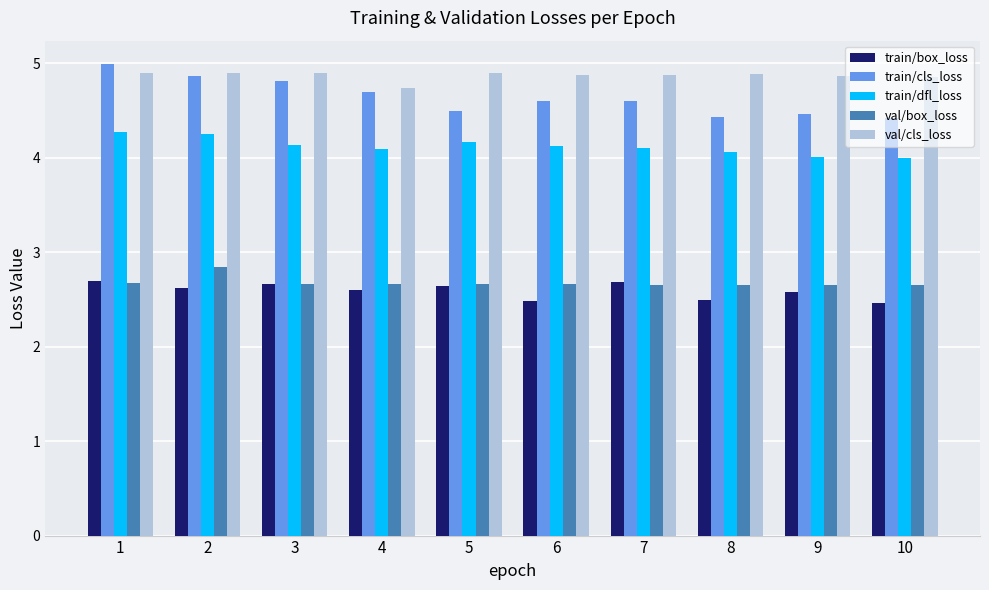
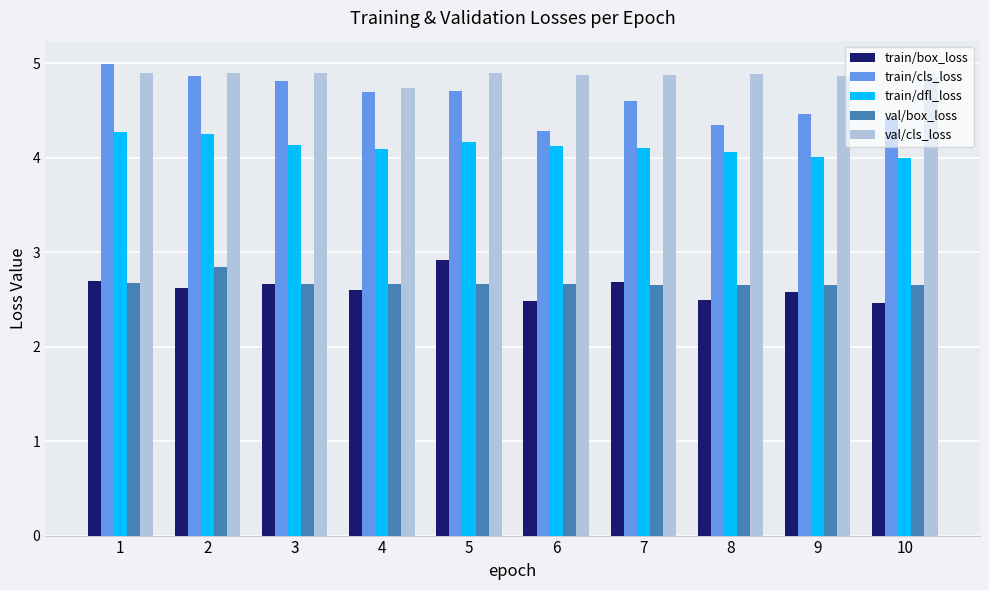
train/box_loss, 5: 2.6 -> 2.9
train/cls_loss, 5: 4.5 -> 4.7
train/cls_loss, 6: 4.6 -> 4.3
train/cls_loss, 8: 4.4 -> 4.3
